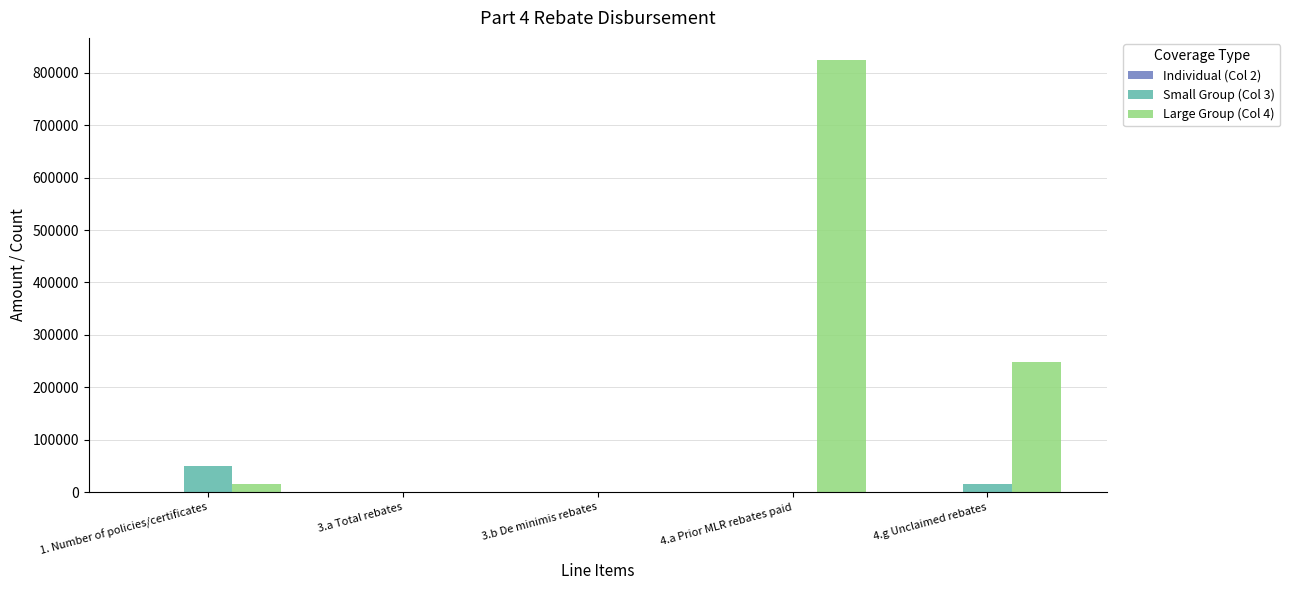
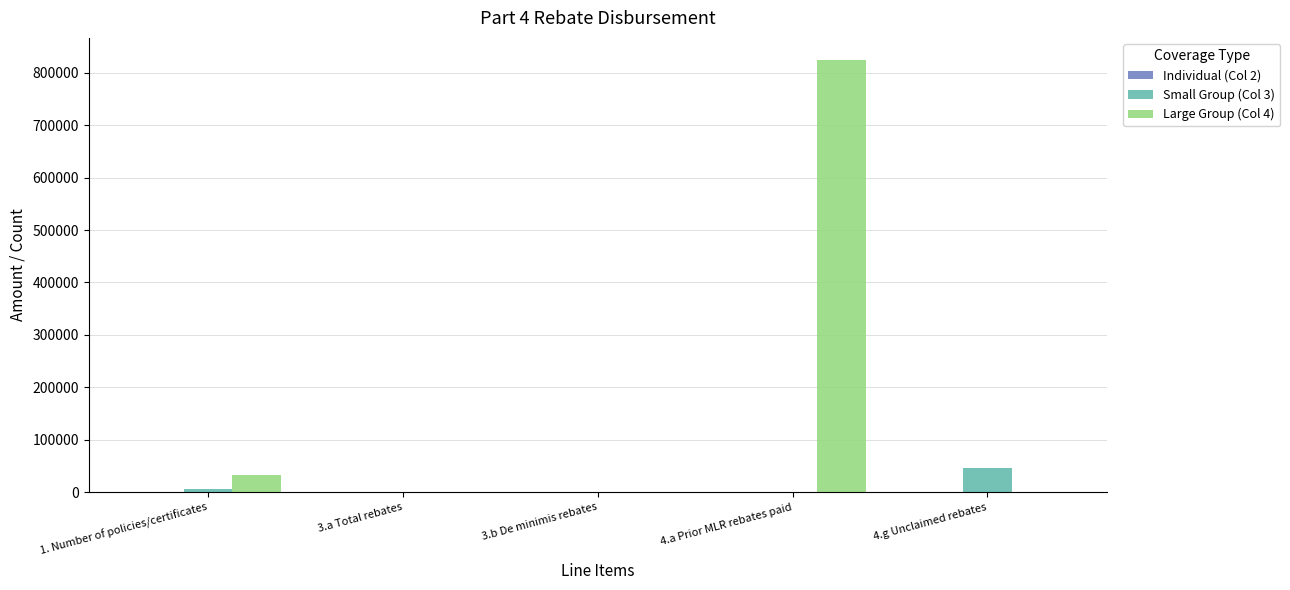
Small Group (Col 3), 1. Number of policies/certificates: 50000 -> 10000
Large Group (Col 4), 1. Number of policies/certificates: 10000 -> 30000
Small Group (Col 3), 4.g Unclaimed rebates: 20000 -> 50000
Large Group (Col 4), 4.g Unclaimed rebates: 250000 -> 0
